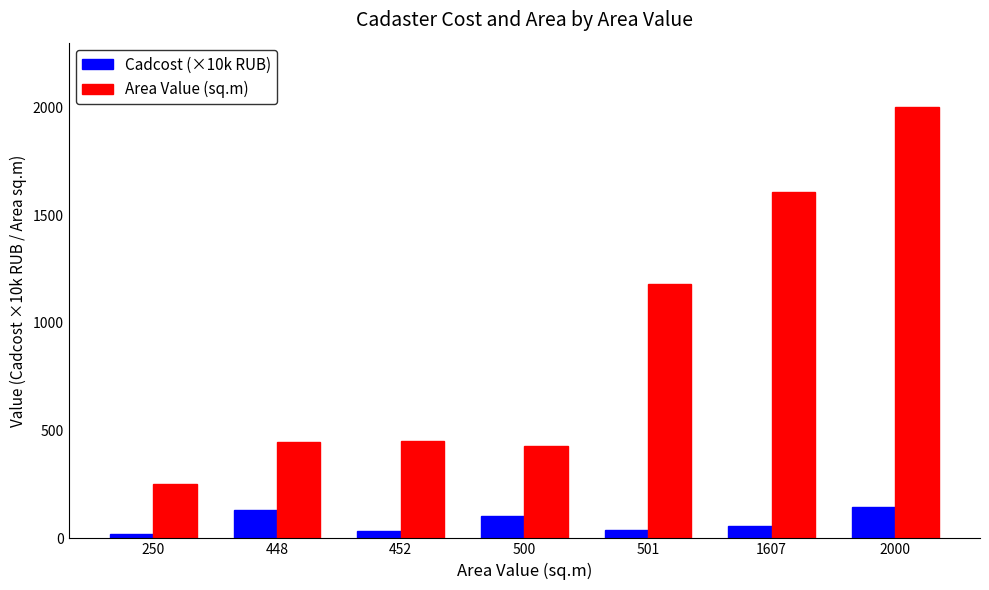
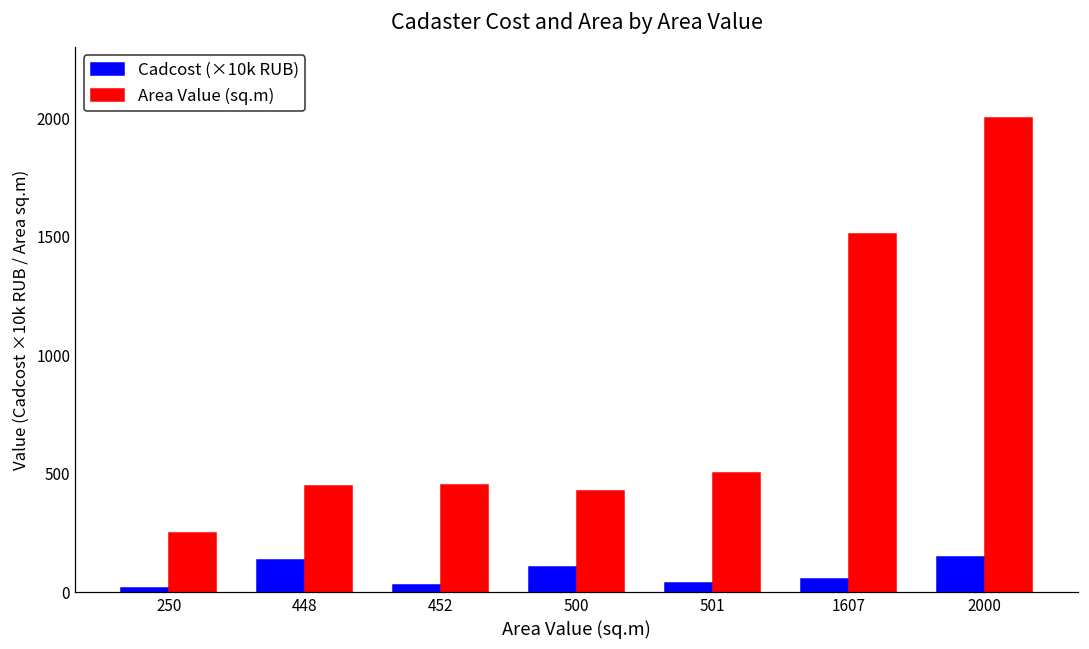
Area Value (sq.m), 501: 1180 -> 500
Area Value (sq.m), 1607: 1610 -> 1510
